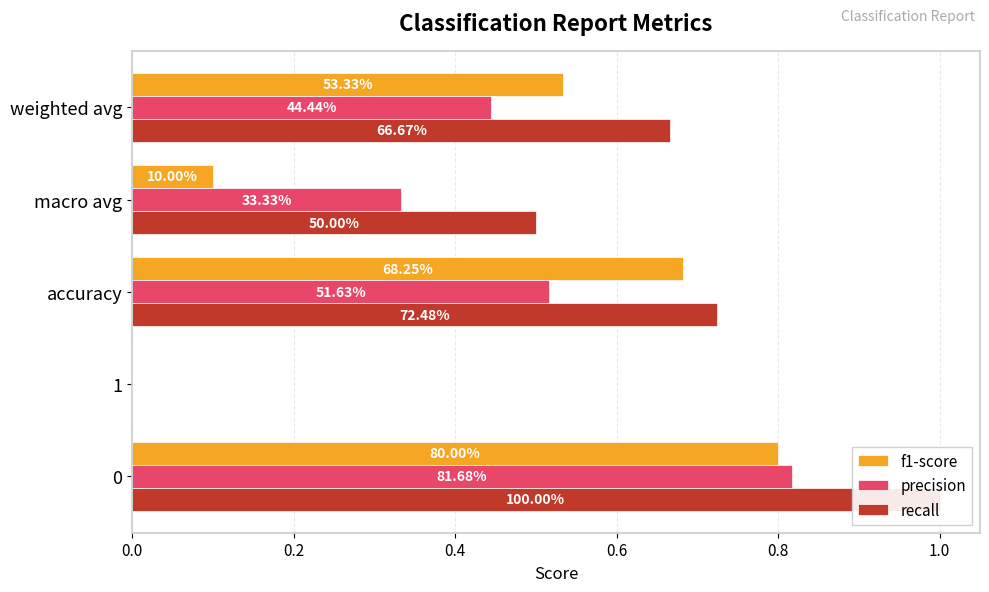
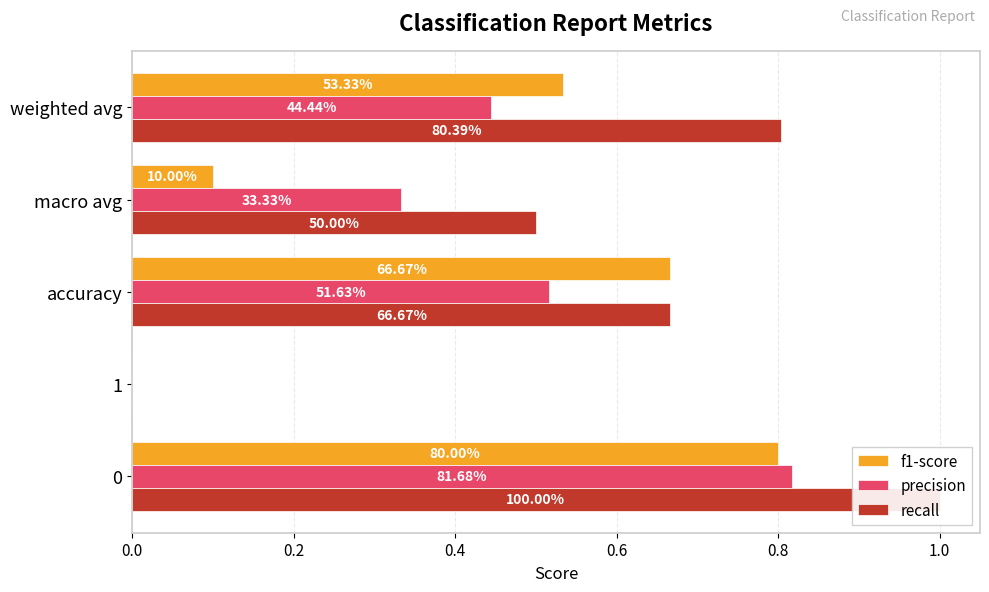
recall, weighted avg: 66.67% -> 80.39%
f1-score, accuracy: 68.25% -> 66.67%
recall, accuracy: 72.48% -> 66.67%
